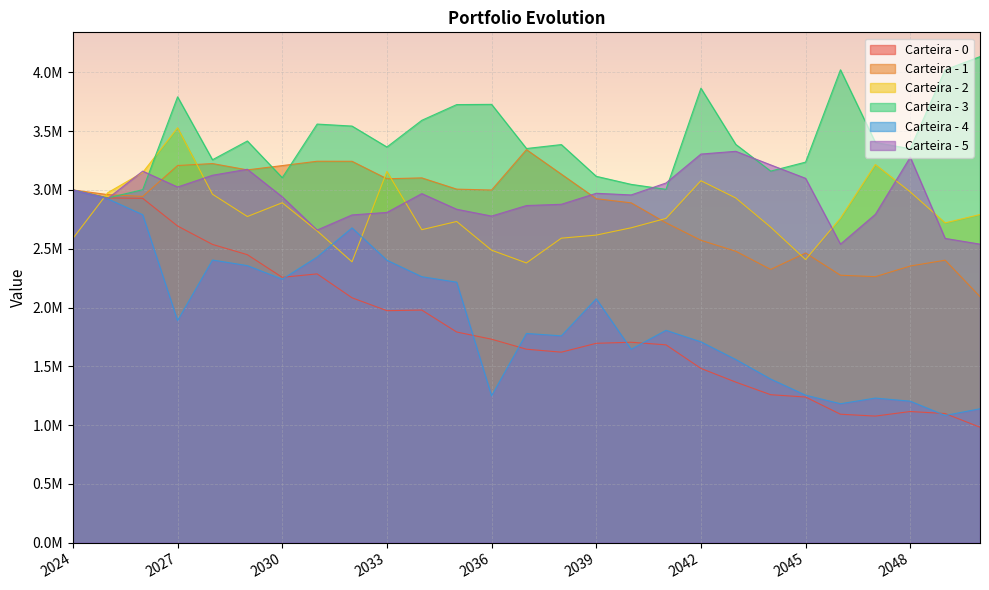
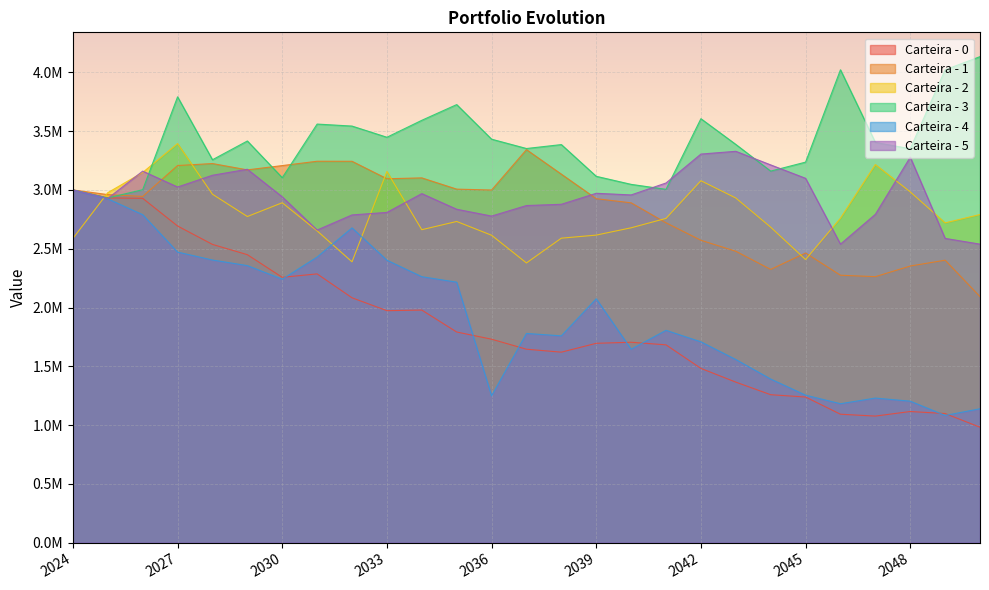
Carteira - 2, 2027: 3530000 -> 3390000
Carteira - 4, 2027: 1890000 -> 2470000
Carteira - 3, 2033: 3360000 -> 3450000
Carteira - 2, 2036: 2490000 -> 2610000
Carteira - 3, 2036: 3730000 -> 3430000
Carteira - 3, 2042: 3870000 -> 3610000
